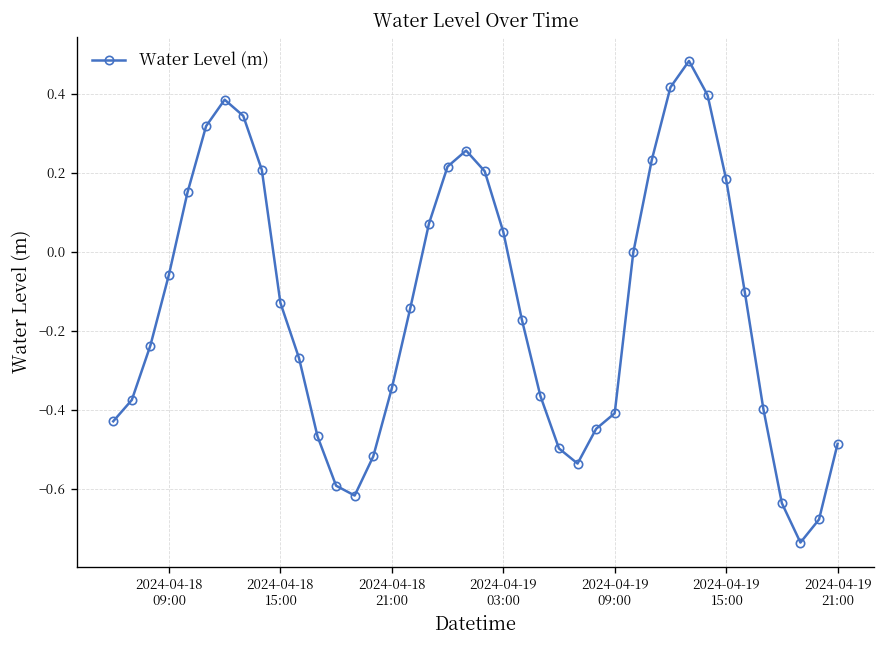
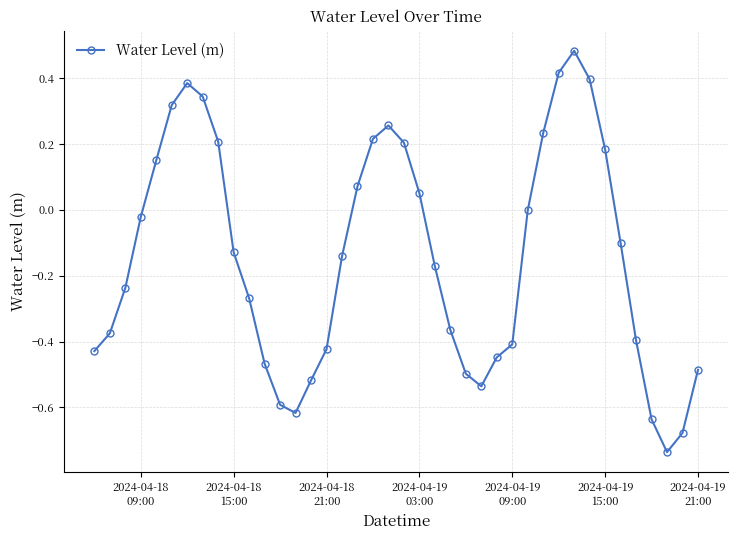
2024-04-18 09:00: -0.06 -> -0.02
2024-04-18 21:00: -0.35 -> -0.42
